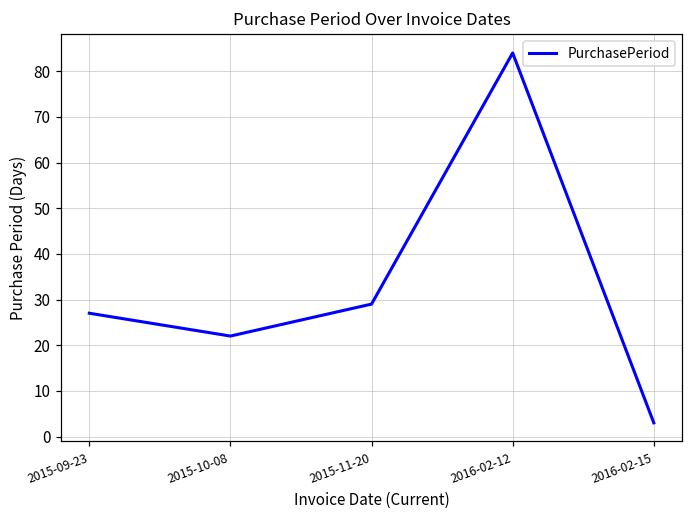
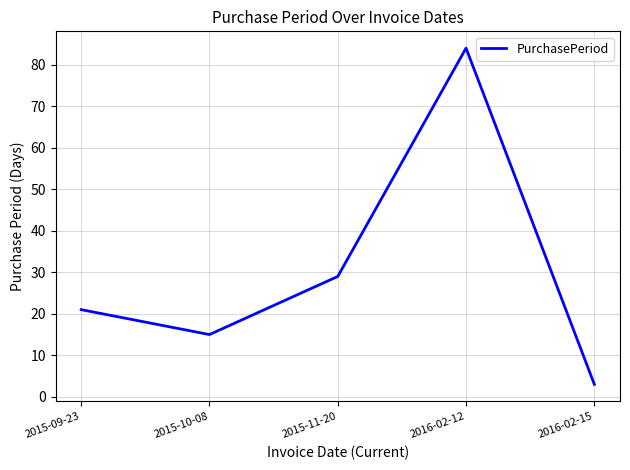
2015-09-23: 27 -> 21
2015-10-08: 22 -> 15
